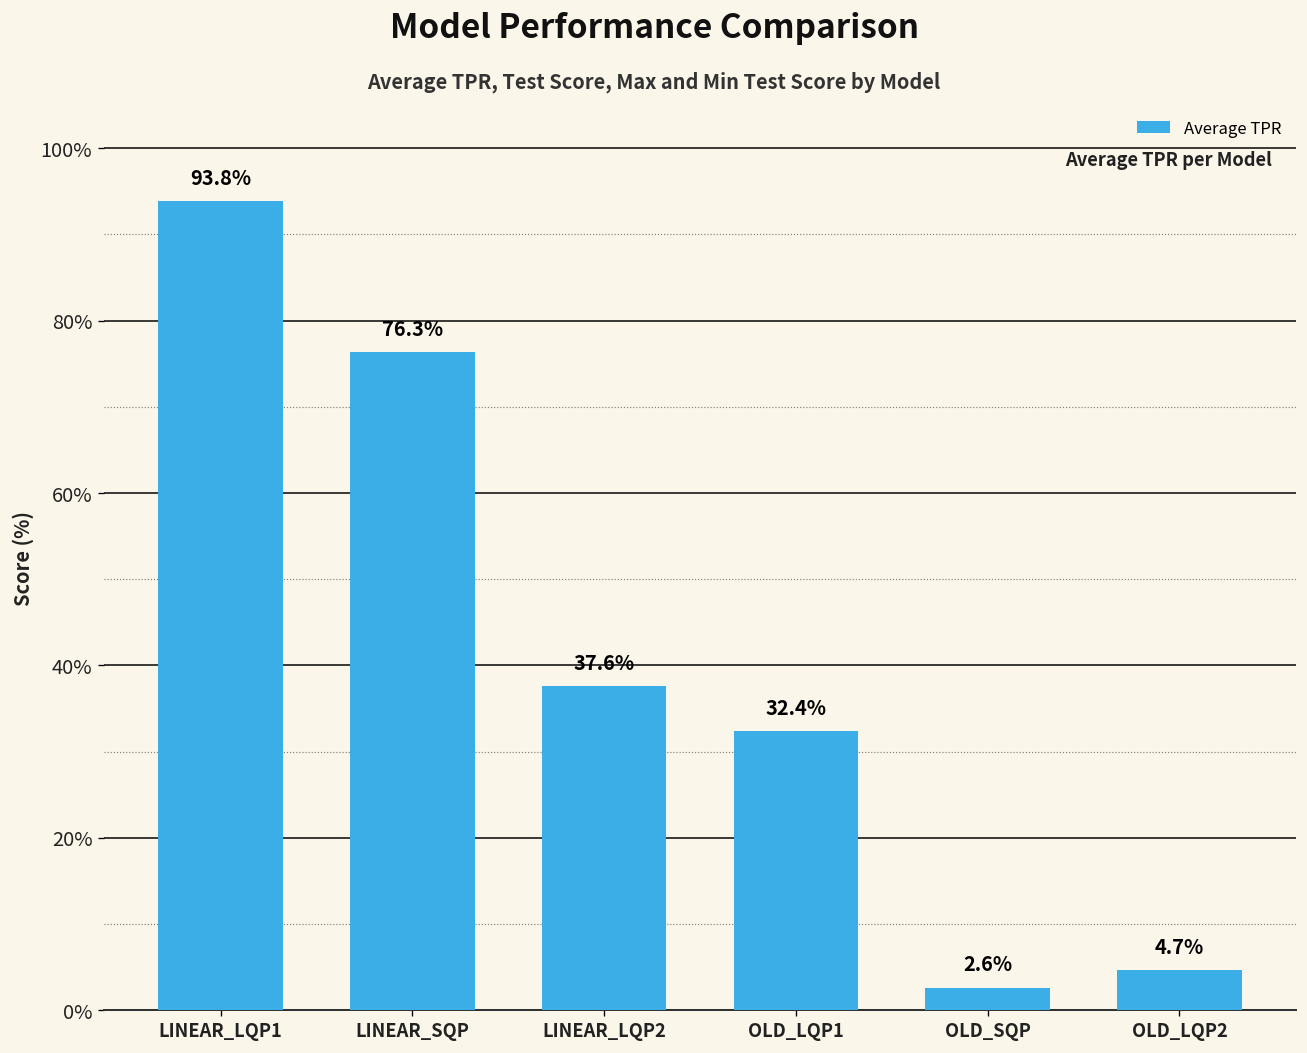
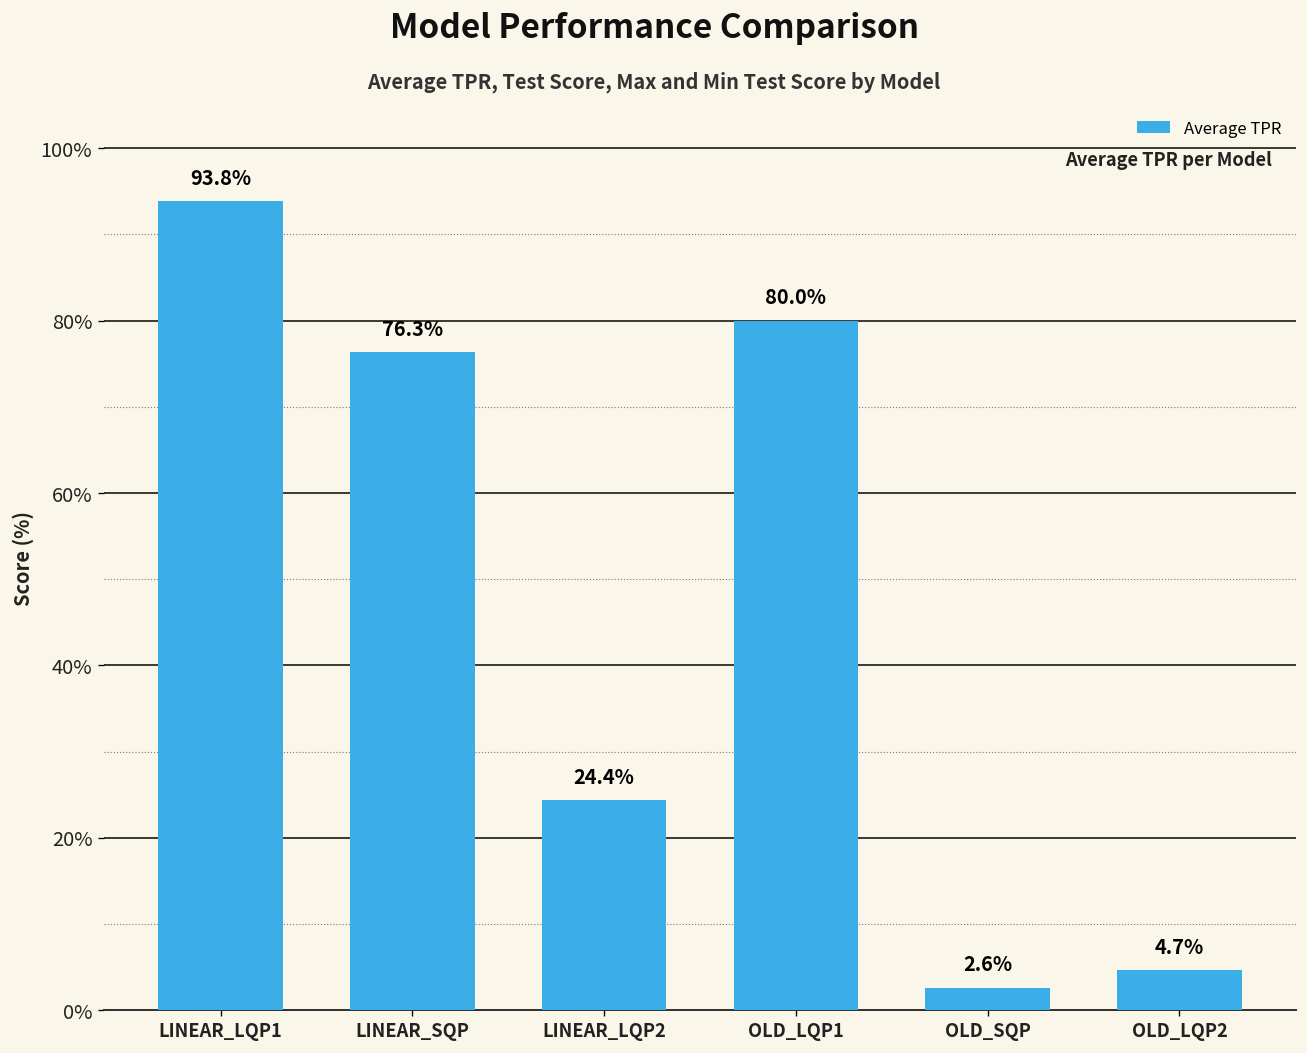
LINEAR_LQP2: 37.6% -> 24.4%
OLD_LQP1: 32.4% -> 80.0%
